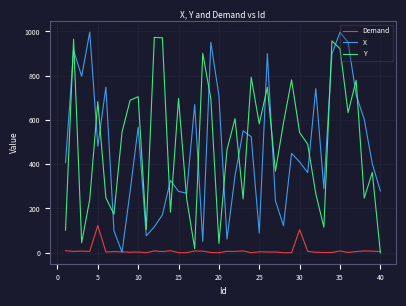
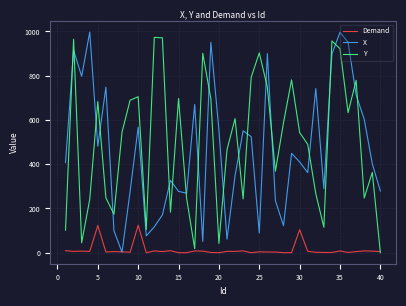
Demand, 10: 0 -> 120
X, 20: 710 -> 560
Y, 25: 580 -> 900
